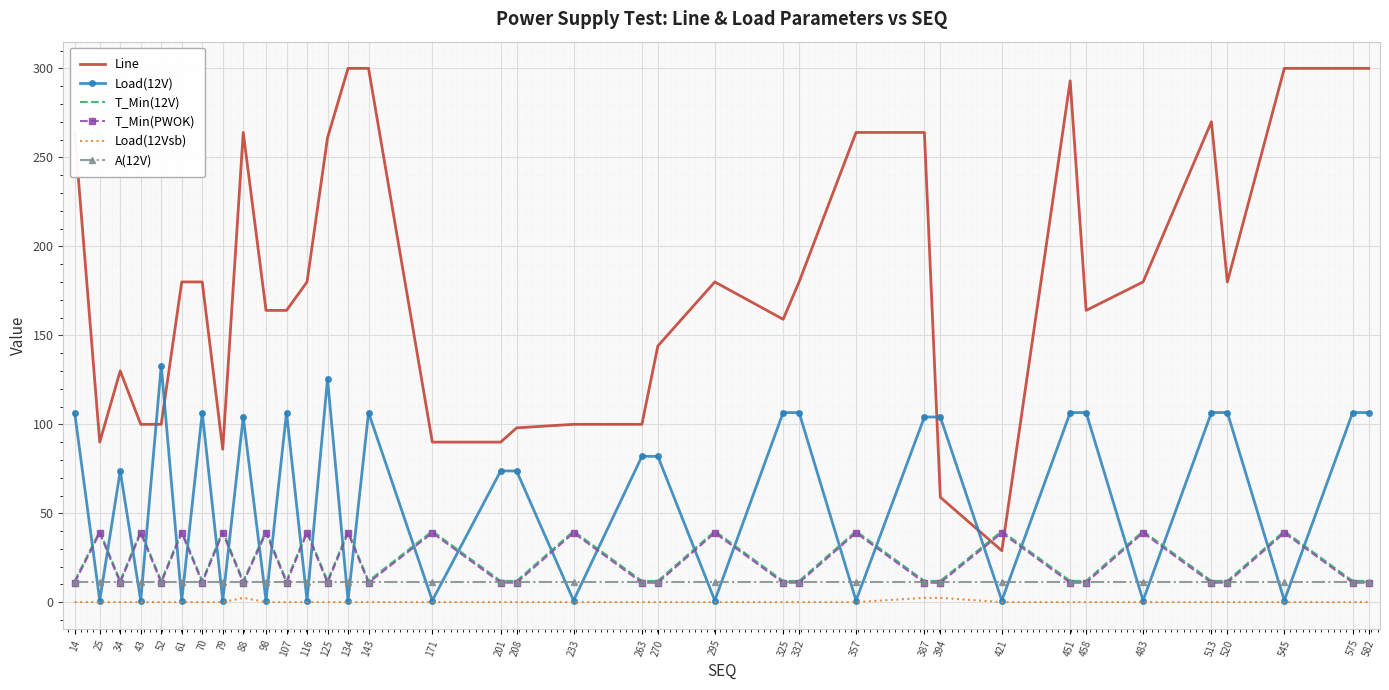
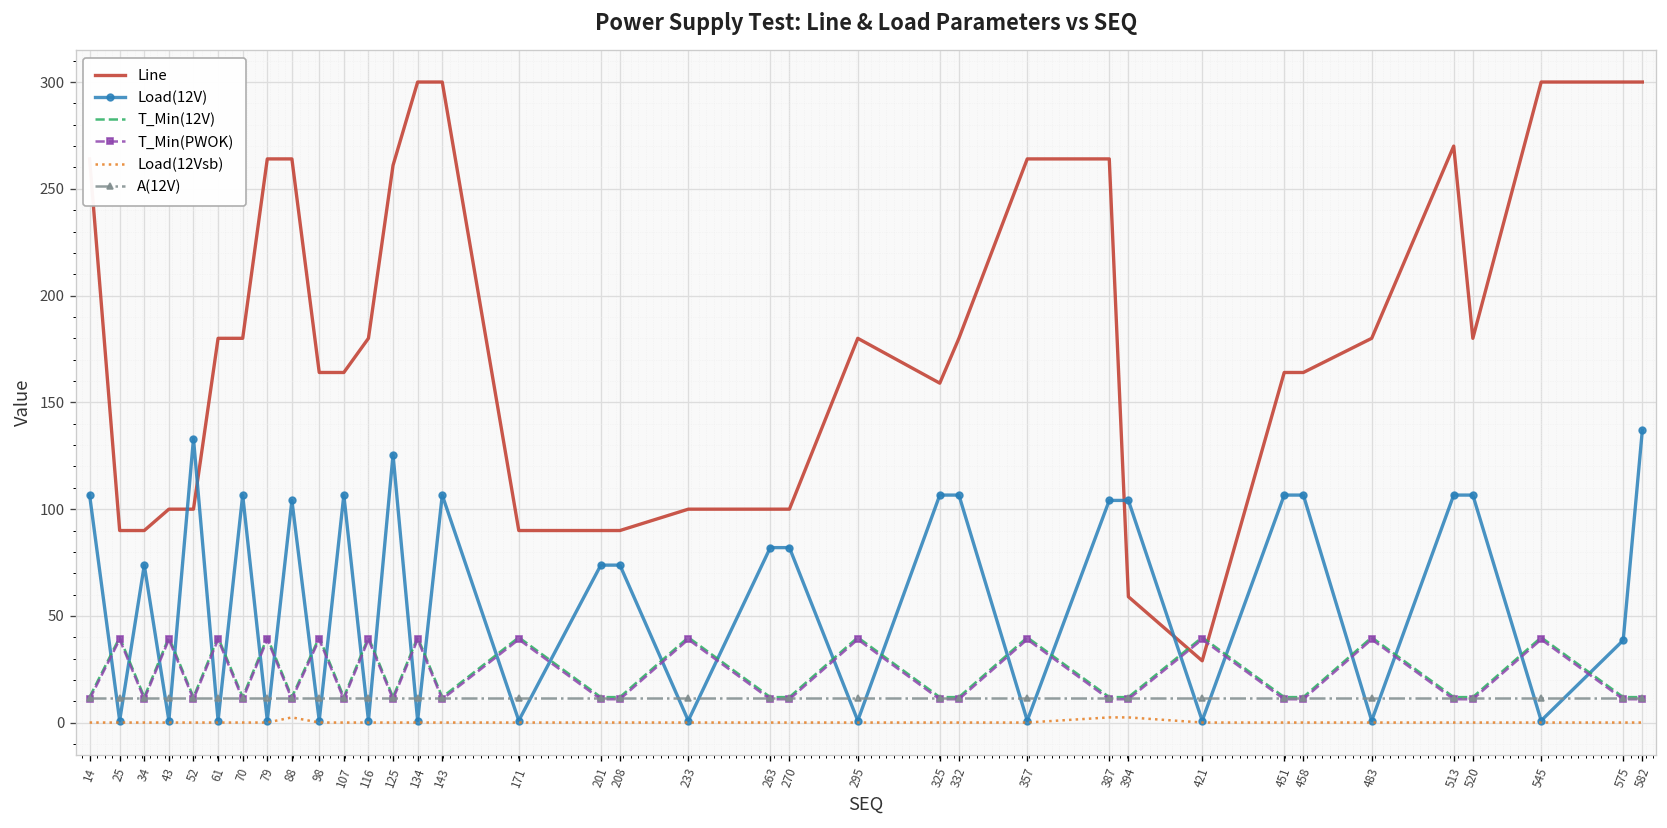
Line, 34: 130 -> 90
Line, 79: 86 -> 264
Line, 208: 98 -> 90
Line, 270: 144 -> 100
Line, 451: 293 -> 164
Load(12V), 575: 107 -> 39
Load(12V), 582: 107 -> 137
